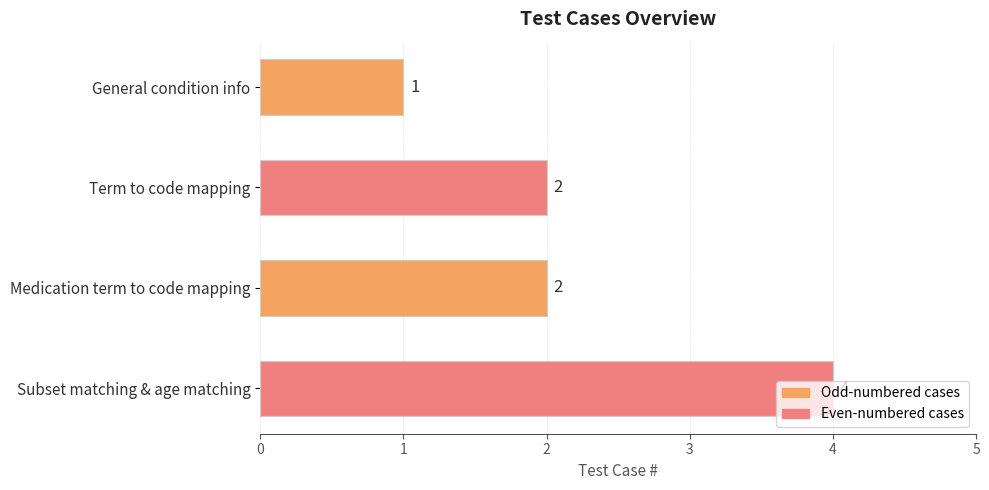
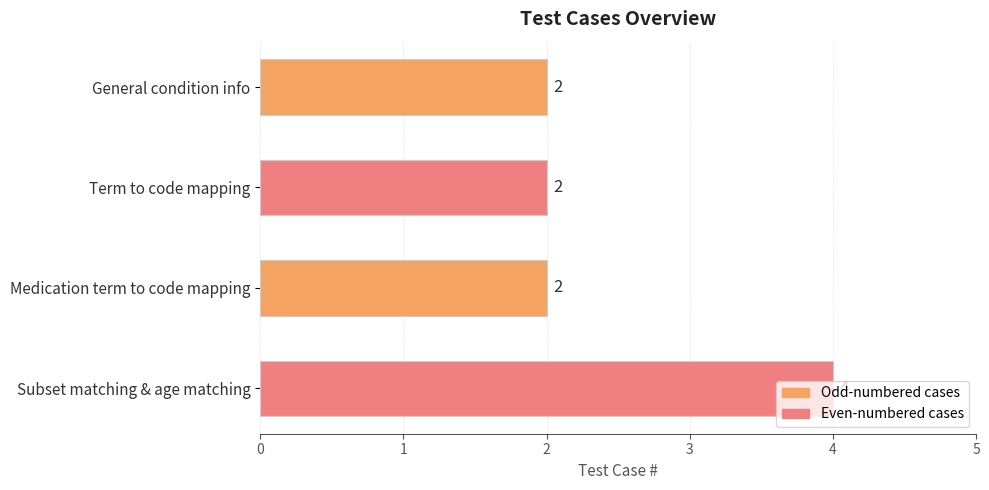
General condition info: 1 -> 2
